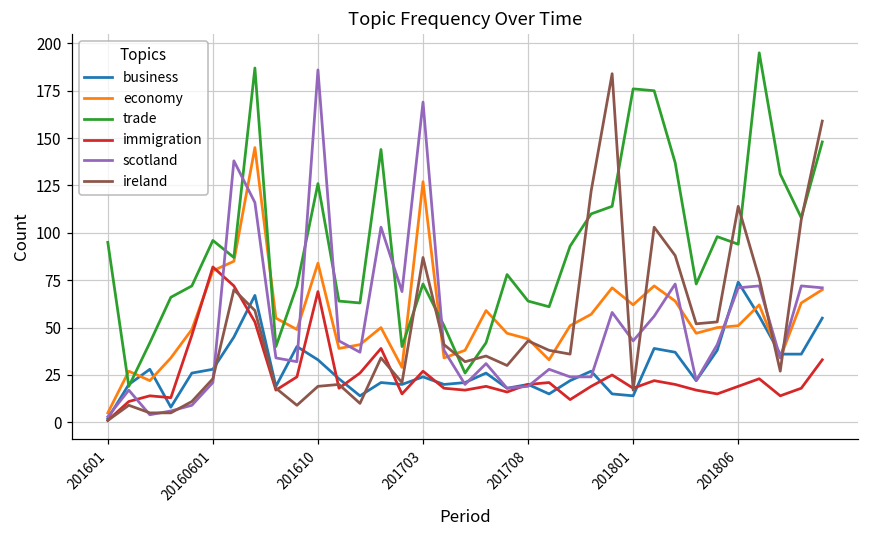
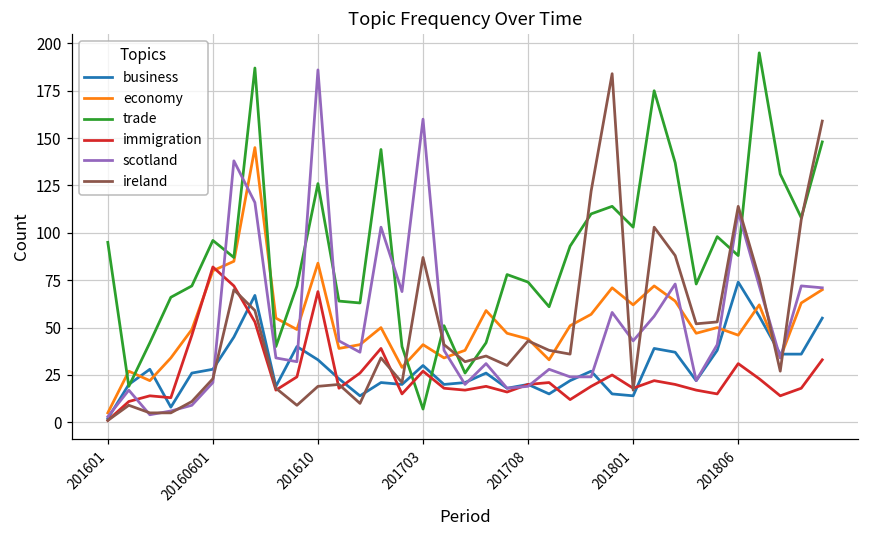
business, 201703: 24 -> 30
economy, 201703: 127 -> 41
trade, 201703: 73 -> 7
scotland, 201703: 169 -> 160
trade, 201708: 64 -> 74
trade, 201801: 176 -> 103
economy, 201806: 51 -> 46
trade, 201806: 94 -> 88
immigration, 201806: 19 -> 31
scotland, 201806: 71 -> 111
